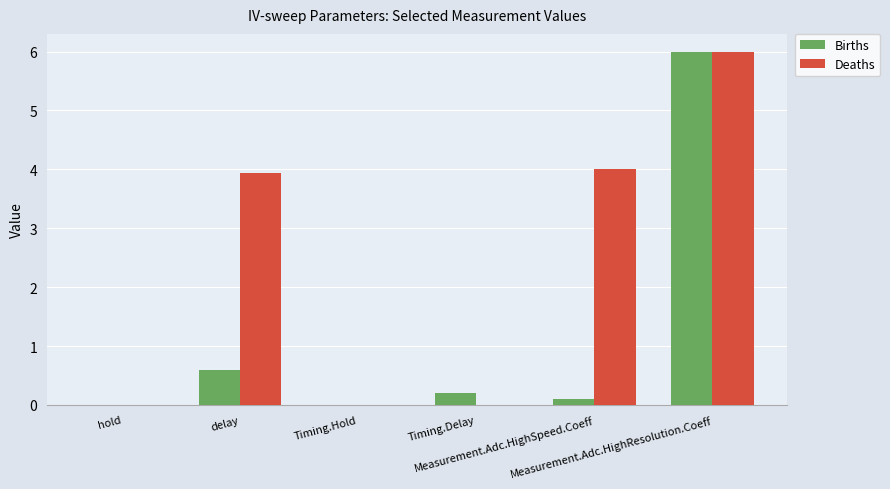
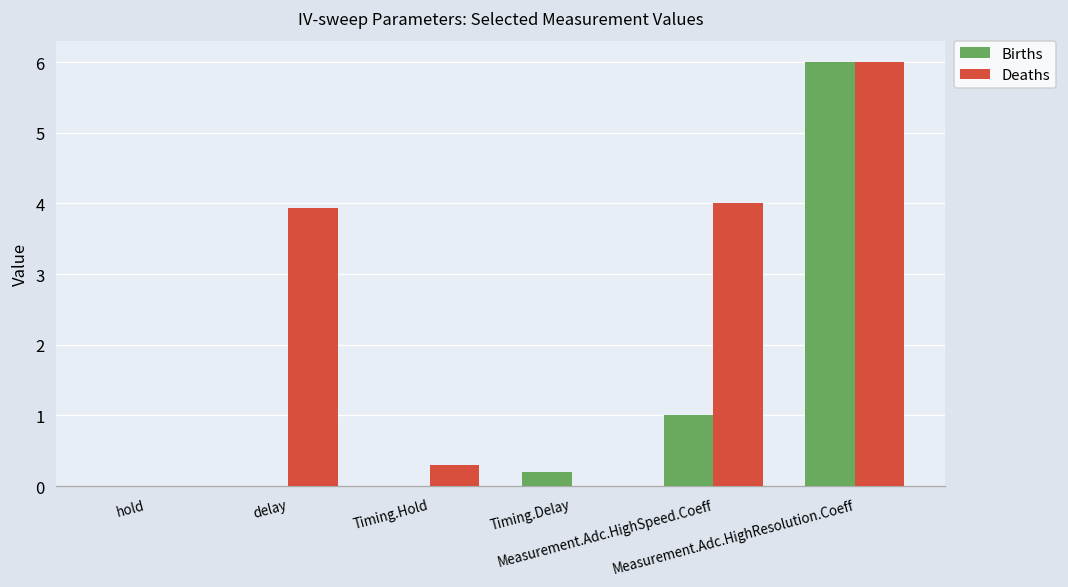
Births, delay: 0.6 -> 0.0
Deaths, Timing.Hold: 0.0 -> 0.3
Births, Measurement.Adc.HighSpeed.Coeff: 0.1 -> 1.0
